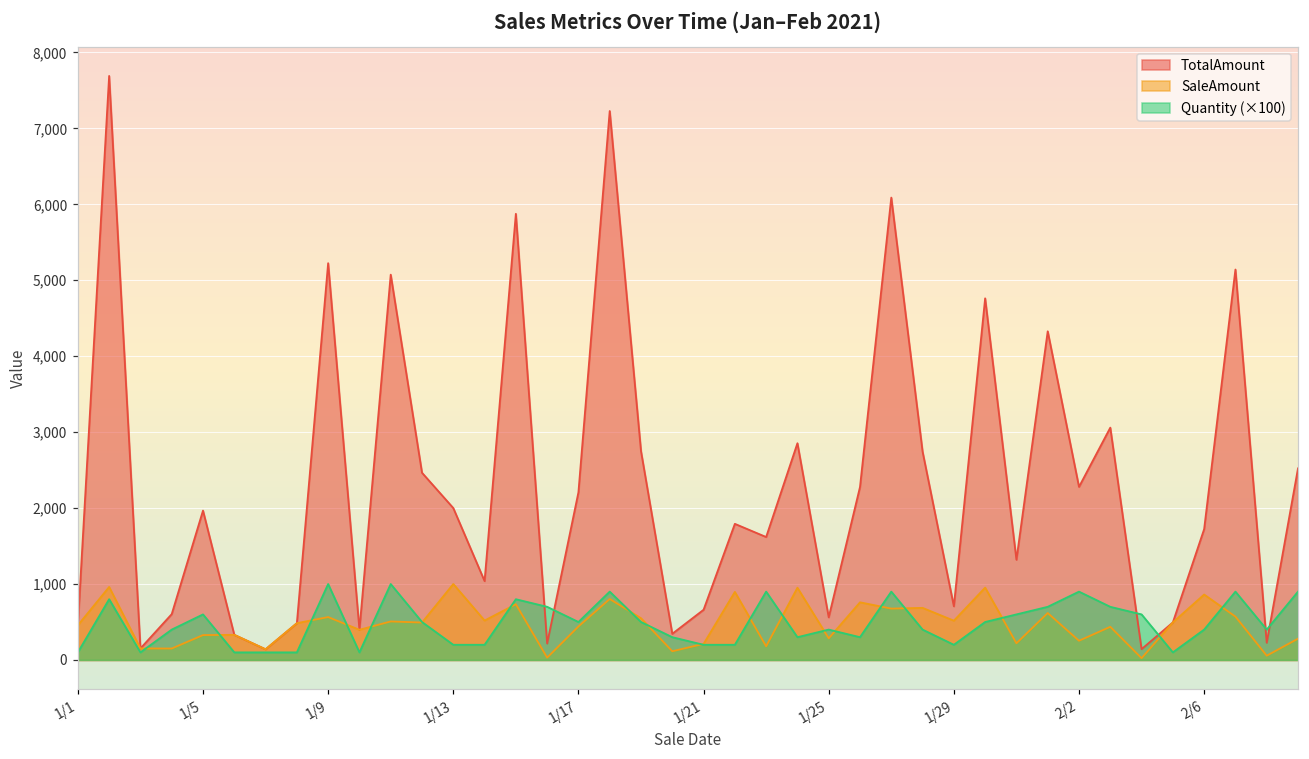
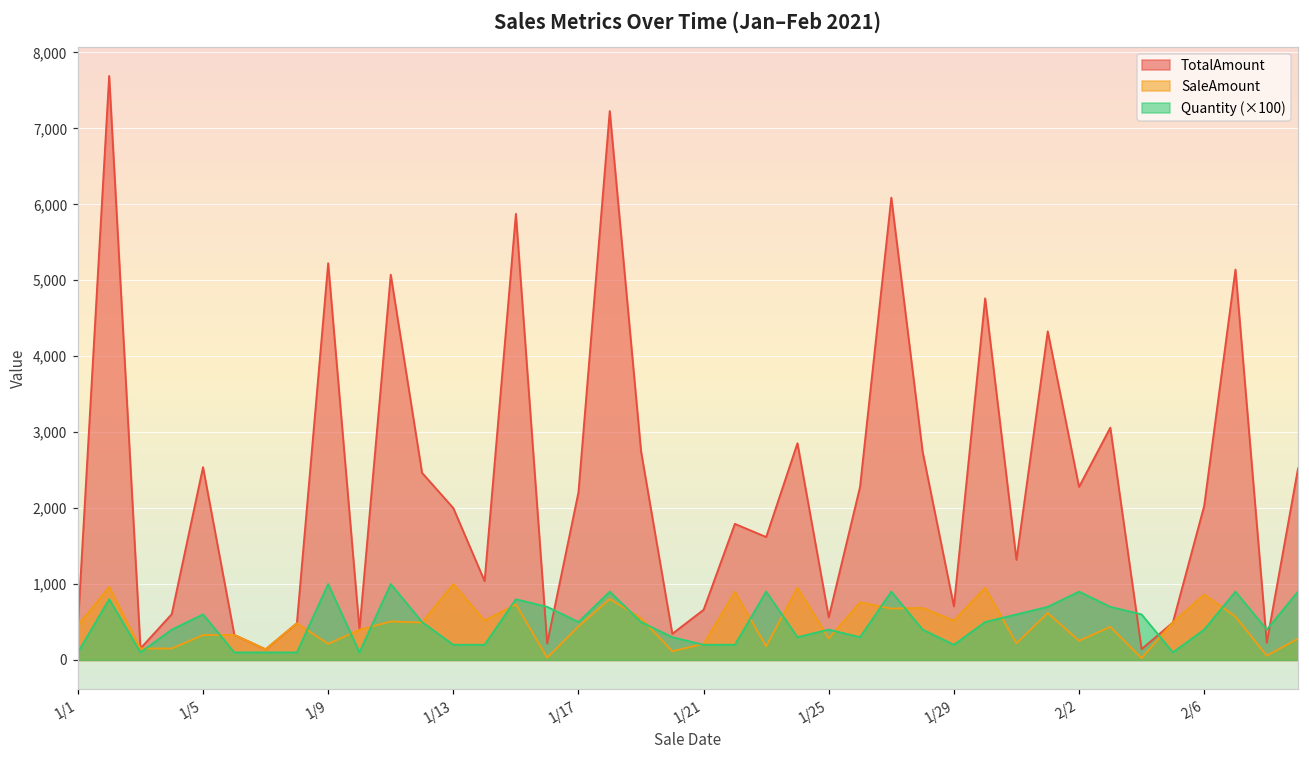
TotalAmount, 1/5: 2,000 -> 2,500
SaleAmount, 1/9: 600 -> 200
TotalAmount, 2/6: 1,700 -> 2,000
